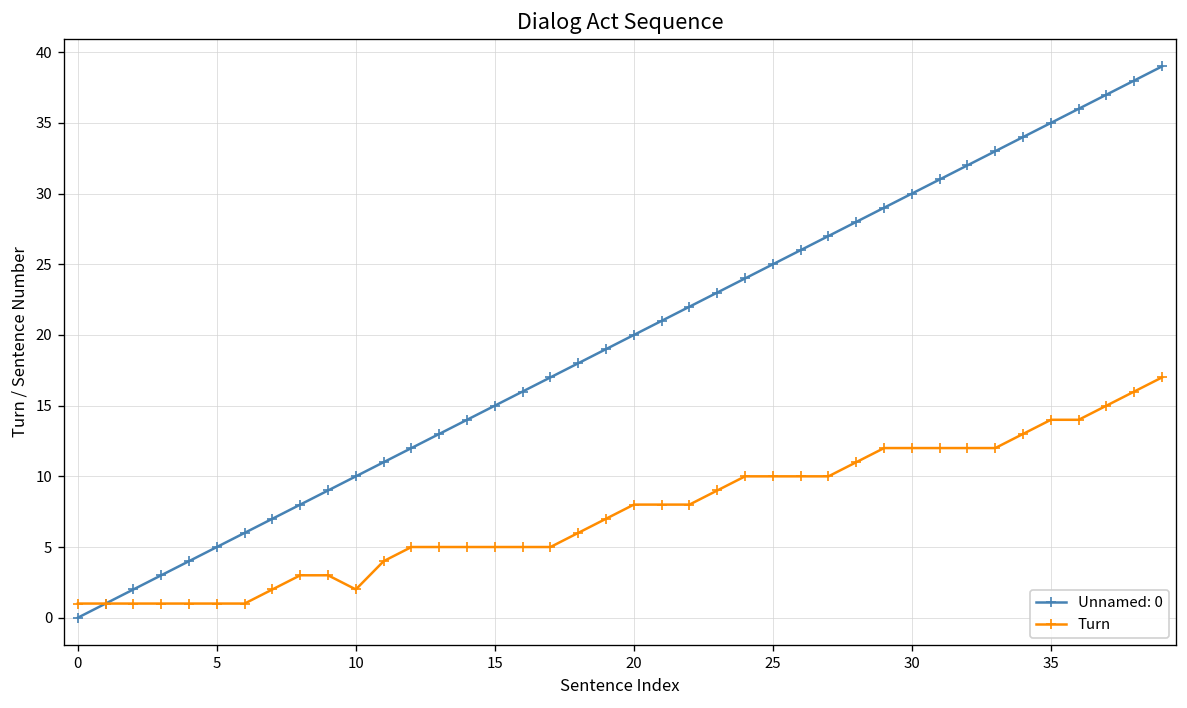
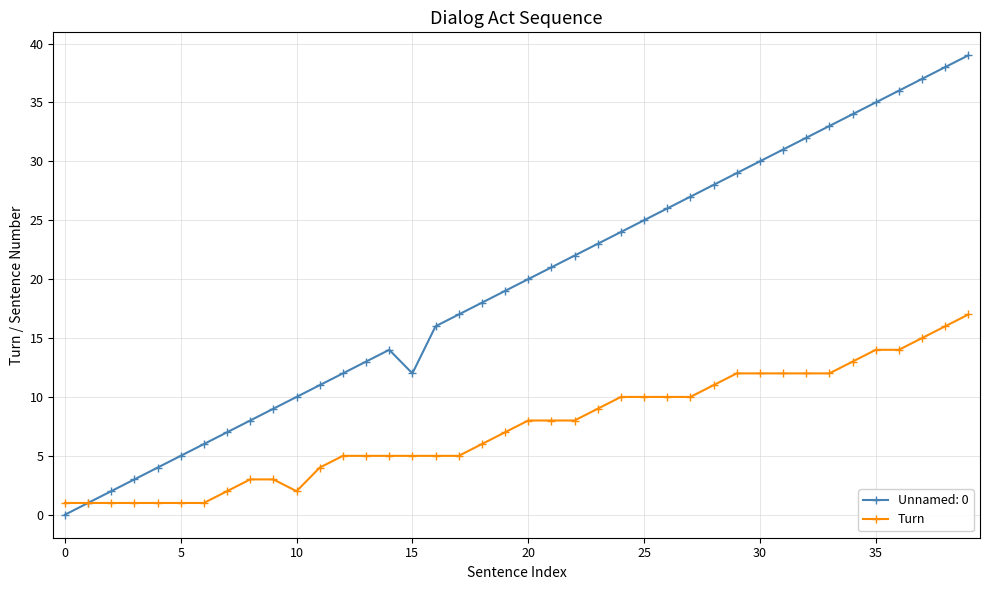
Unnamed: 0, 15: 15 -> 12
